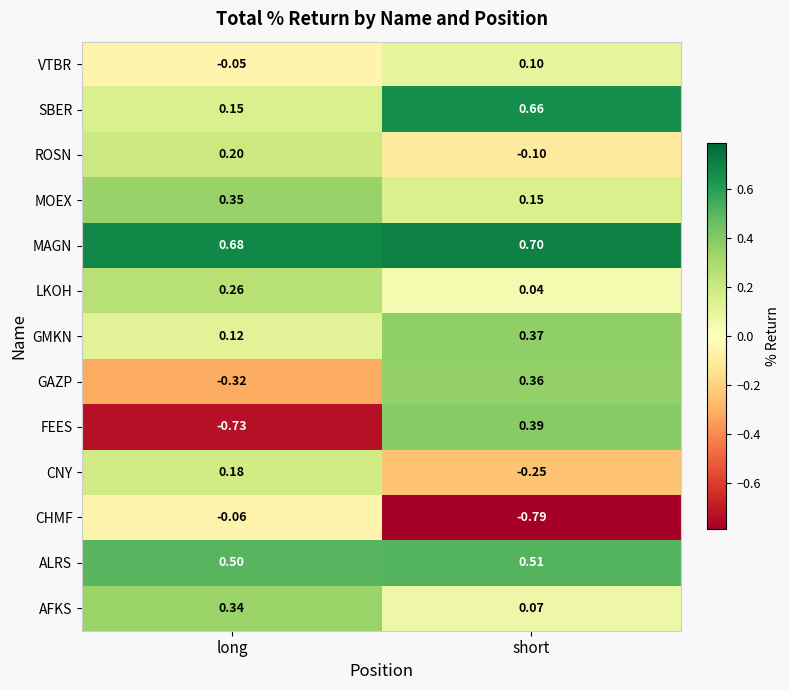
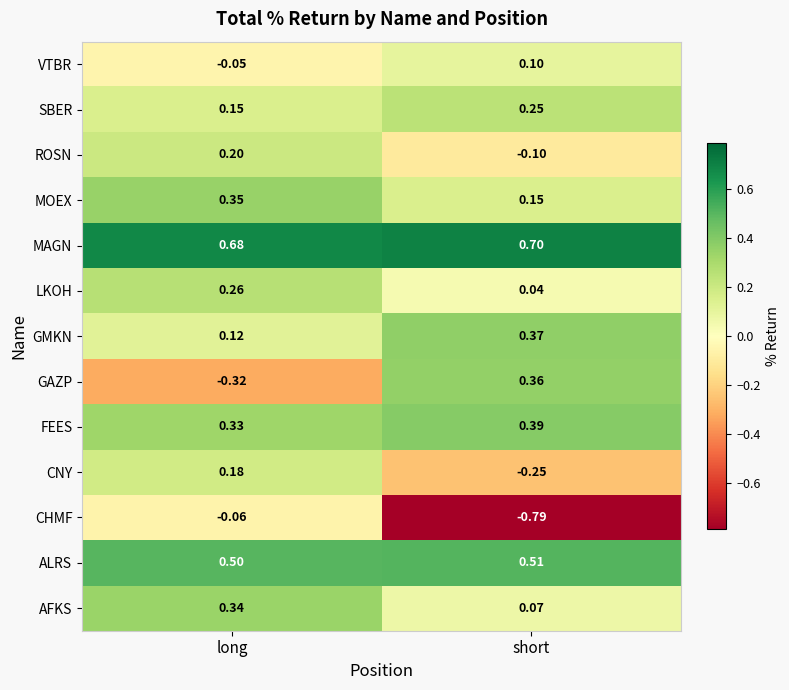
SBER, short: 0.66 -> 0.25
FEES, long: -0.73 -> 0.33
